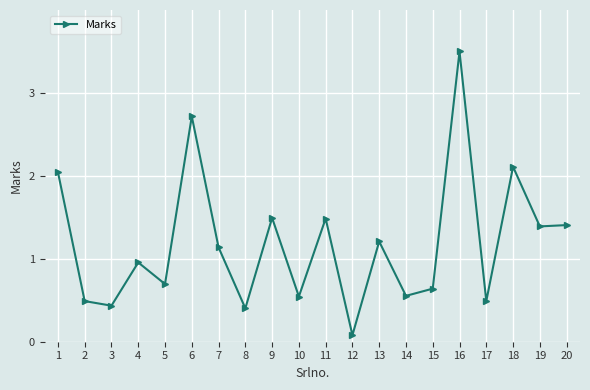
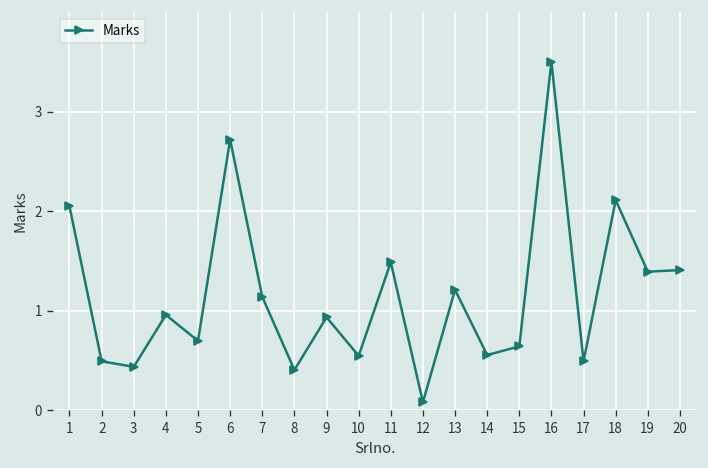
9: 1.5 -> 0.9
